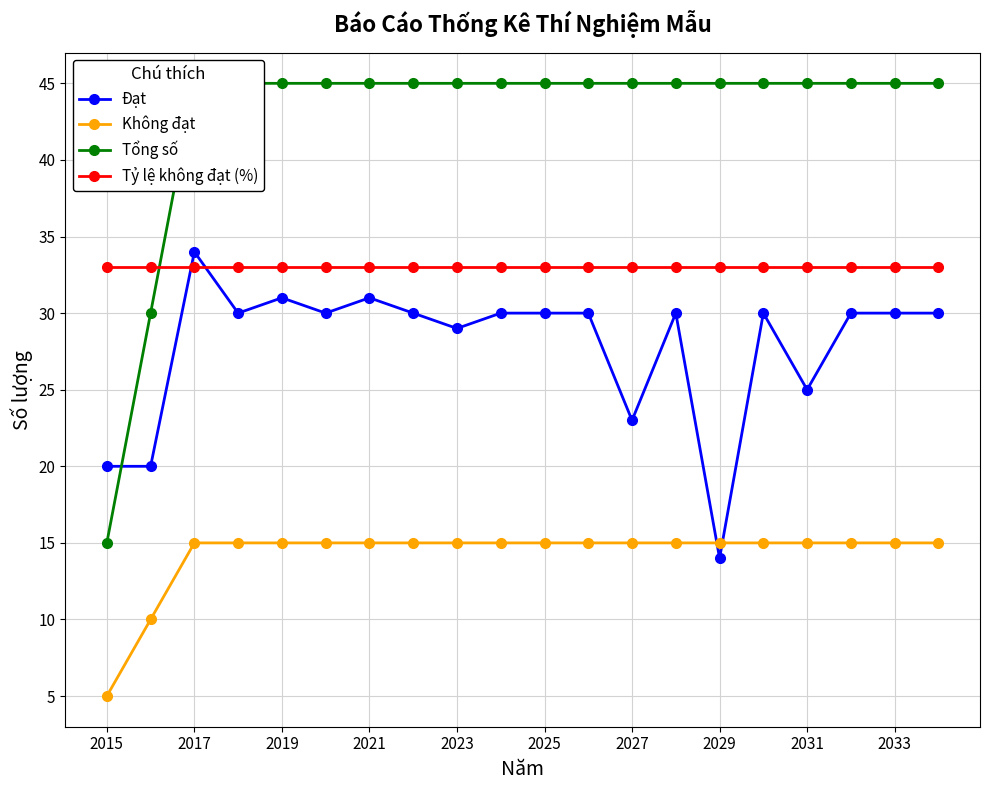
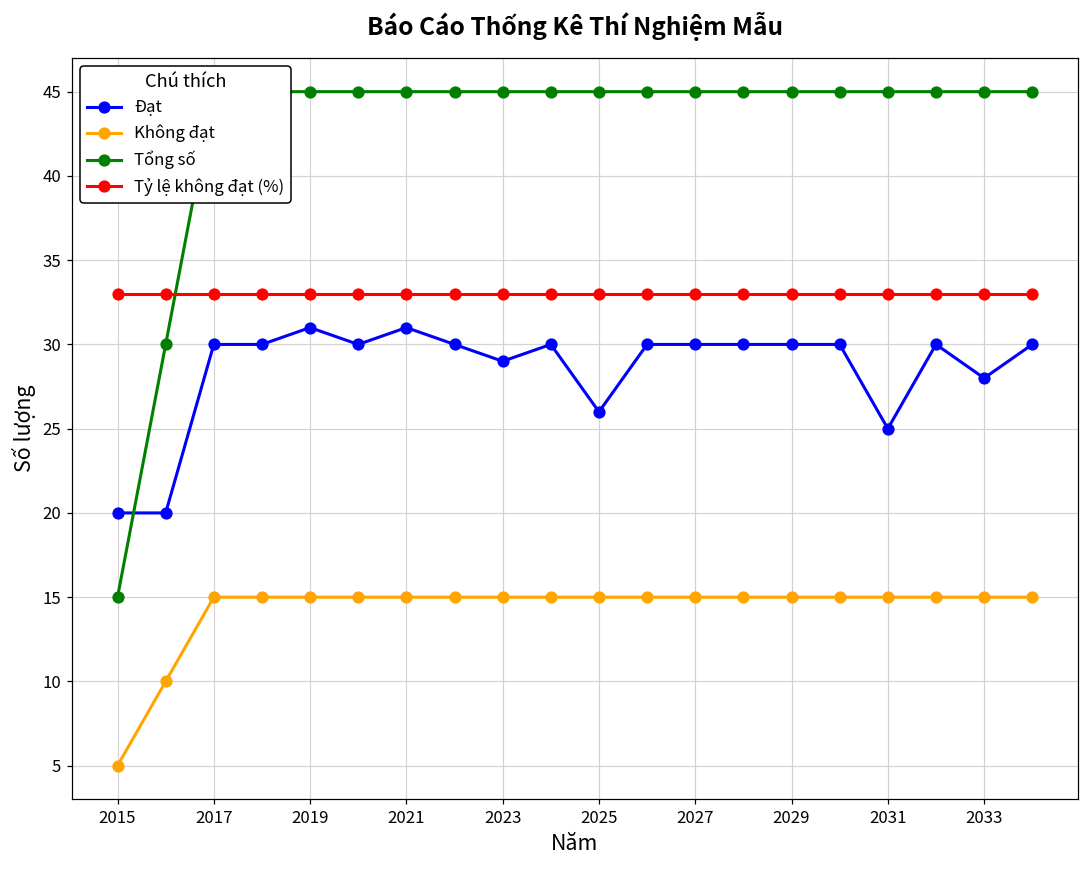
Đạt, 2017: 34 -> 30
Đạt, 2025: 30 -> 26
Đạt, 2027: 23 -> 30
Đạt, 2029: 14 -> 30
Đạt, 2033: 30 -> 28
